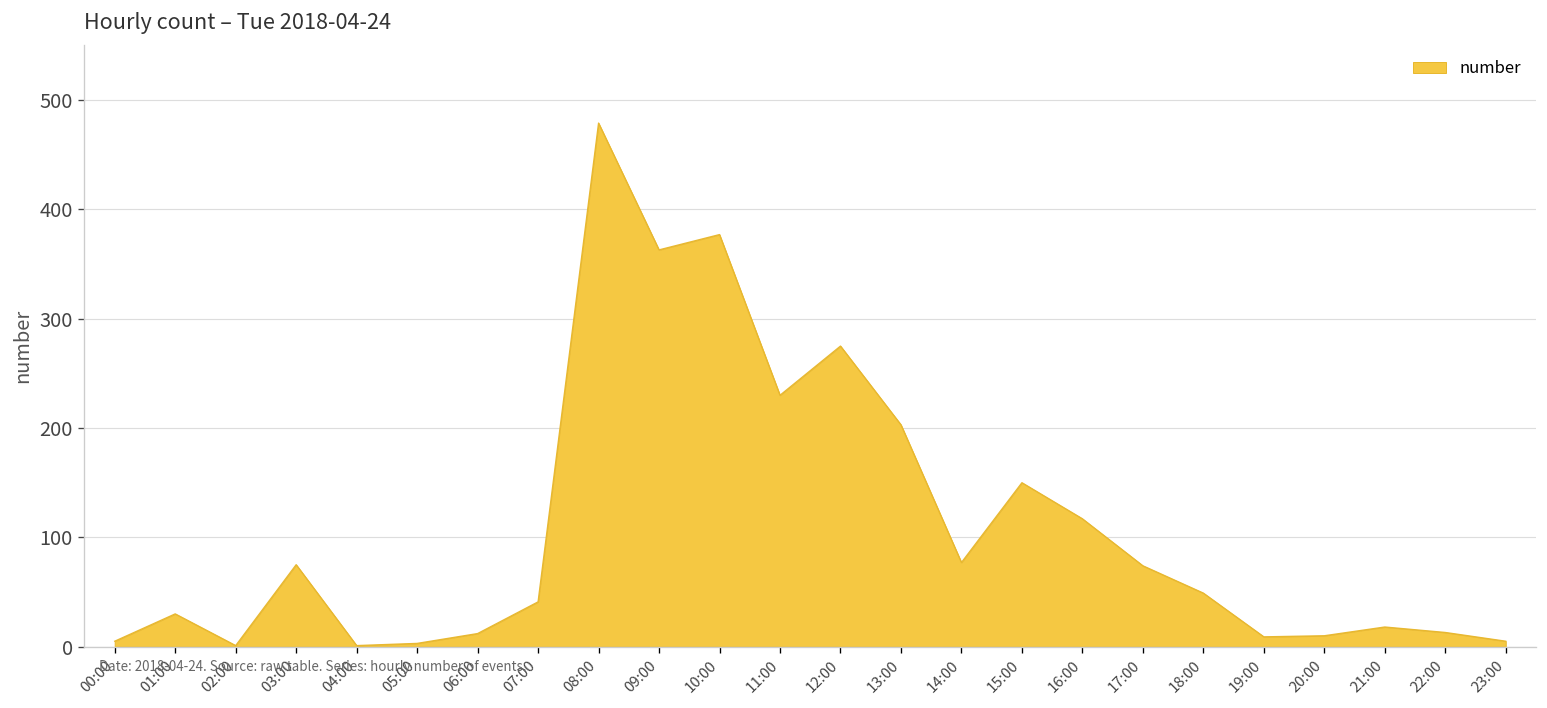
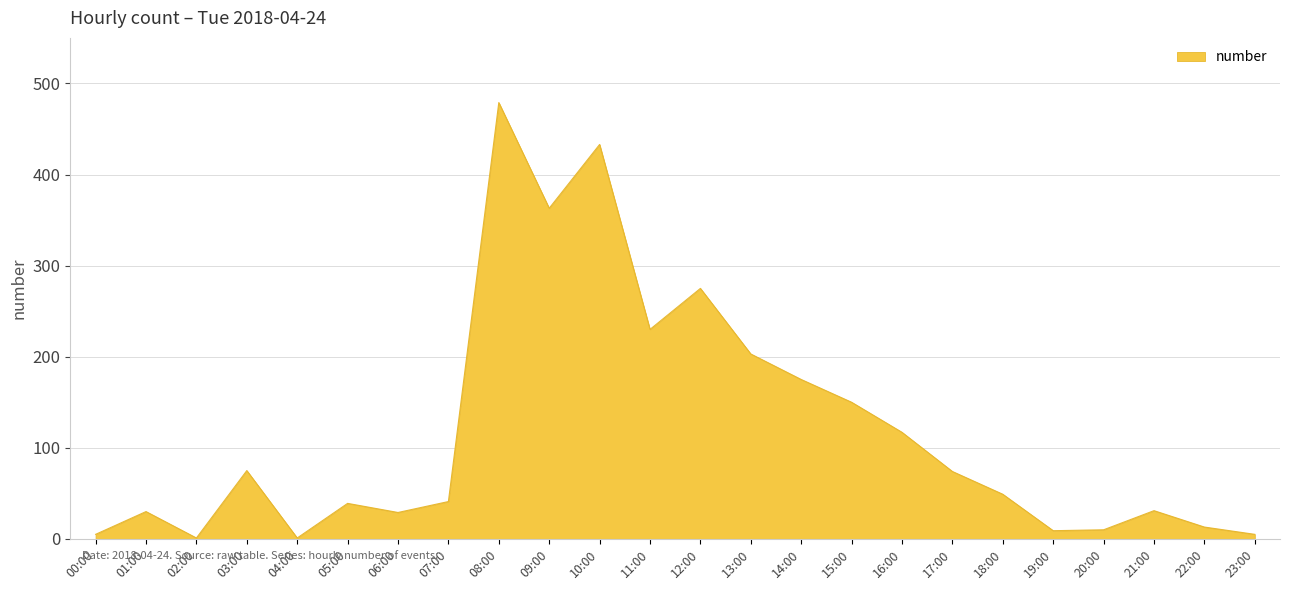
05:00: 0 -> 40
06:00: 10 -> 30
10:00: 380 -> 430
14:00: 80 -> 180
21:00: 20 -> 30
